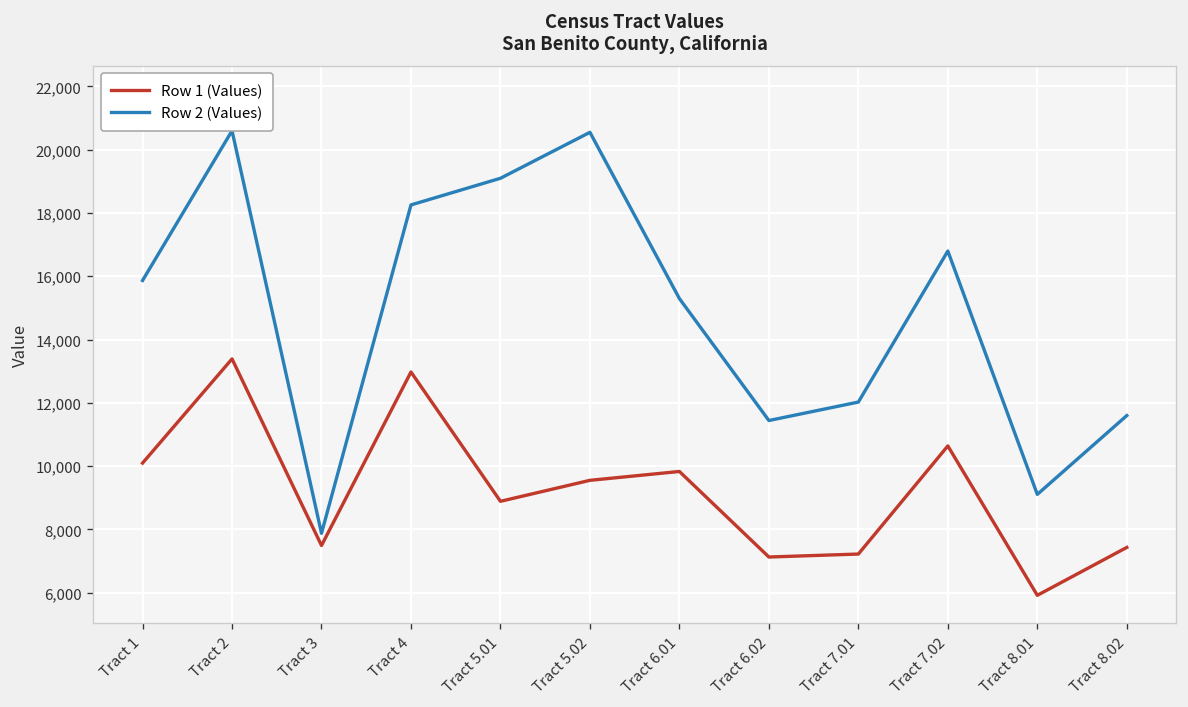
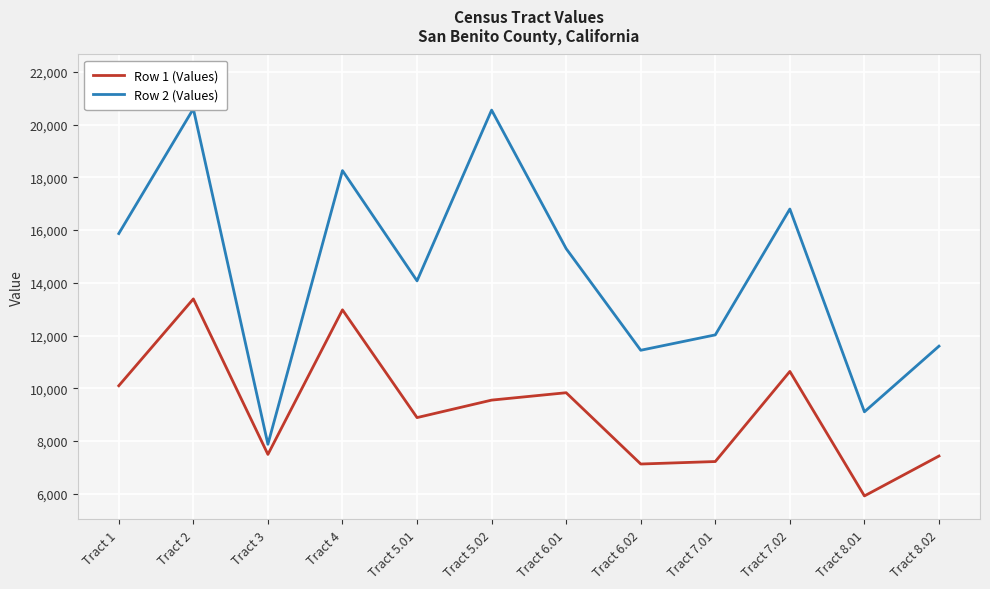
Row 2 (Values), Tract 5.01: 19,100 -> 14,100
